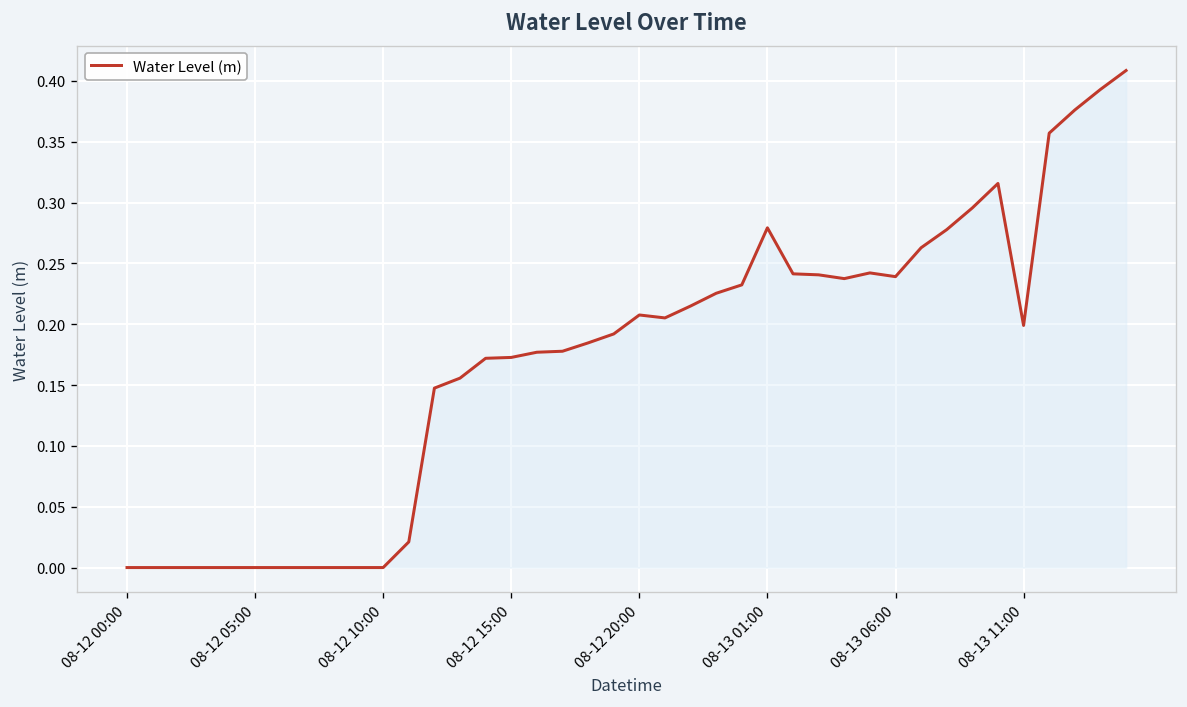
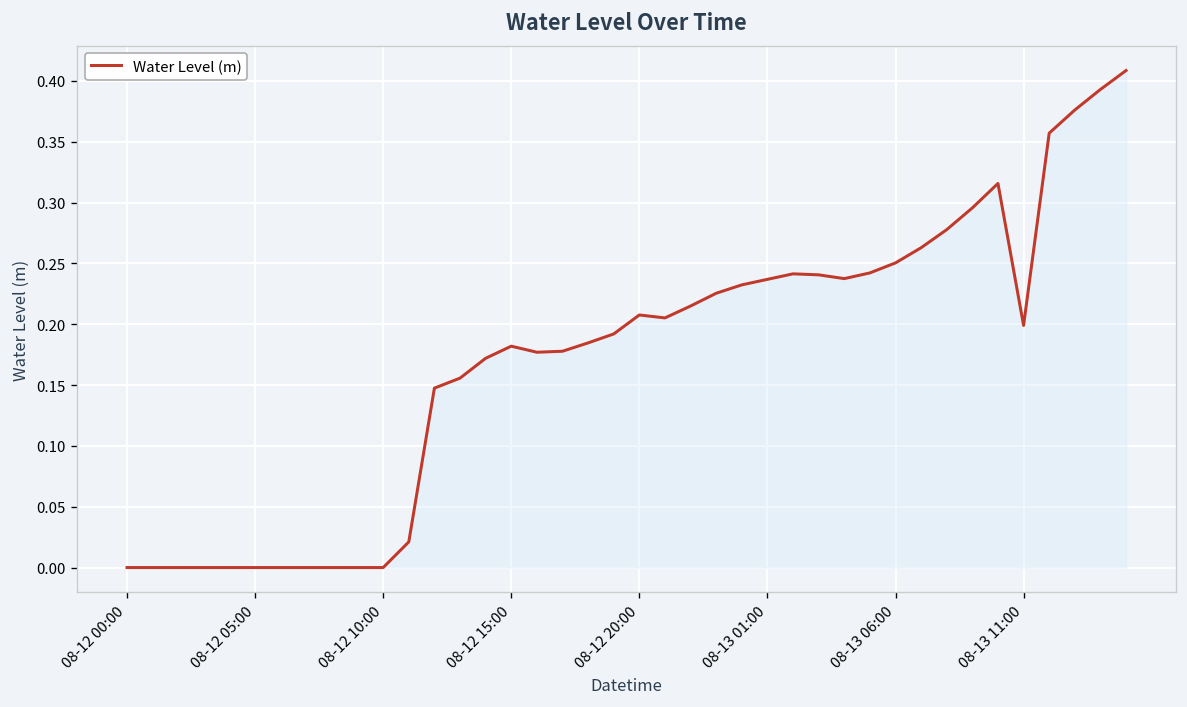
08-12 15:00: 0.173 -> 0.182
08-13 01:00: 0.279 -> 0.237
08-13 06:00: 0.239 -> 0.250
